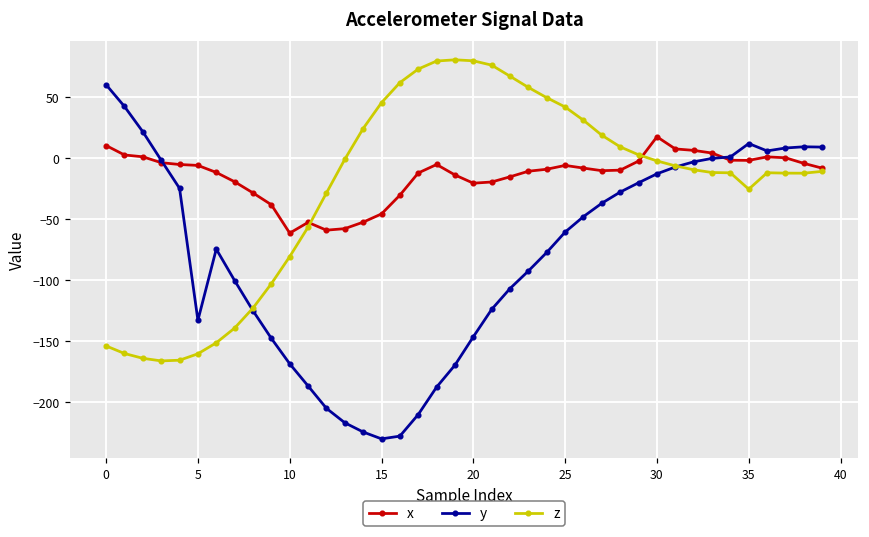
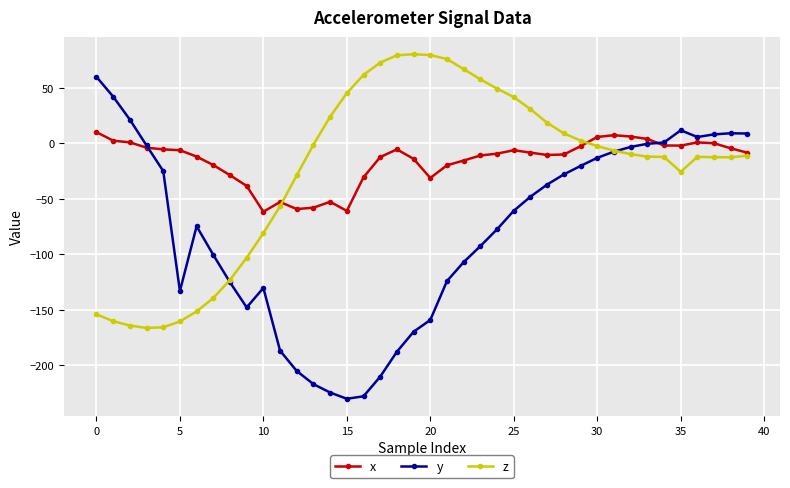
y, 10: -169 -> -130
x, 15: -46 -> -61
x, 20: -21 -> -31
y, 20: -147 -> -159
x, 30: 17 -> 6
